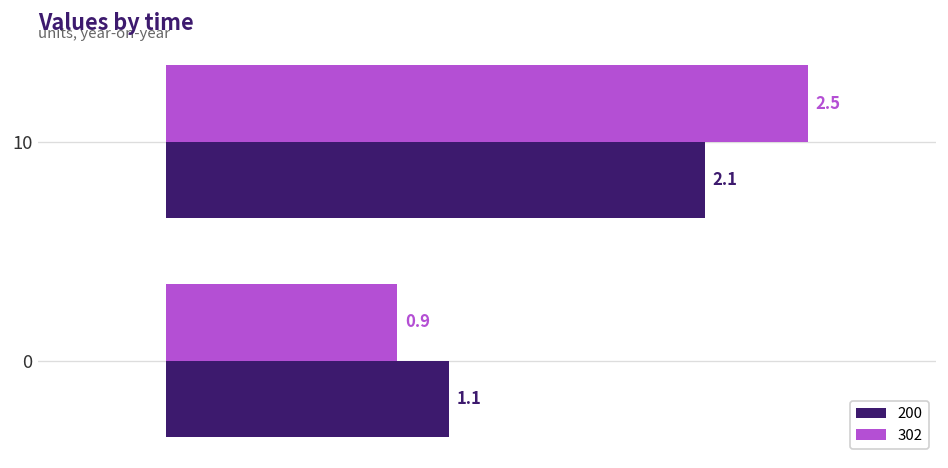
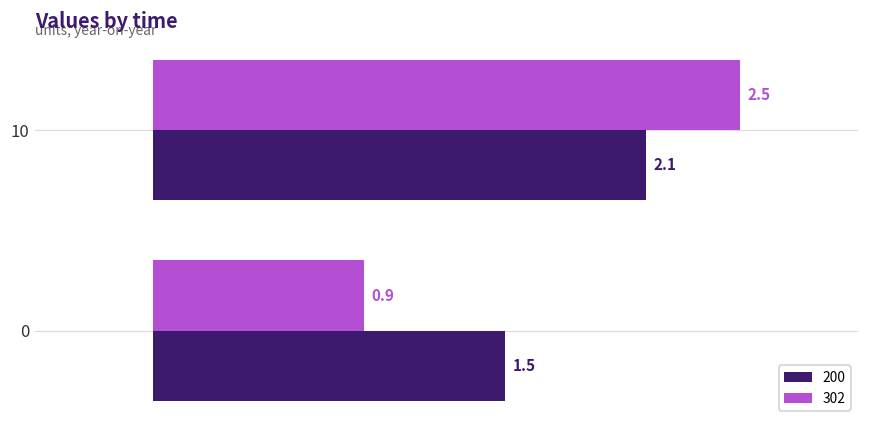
200, 0: 1.1 -> 1.5
